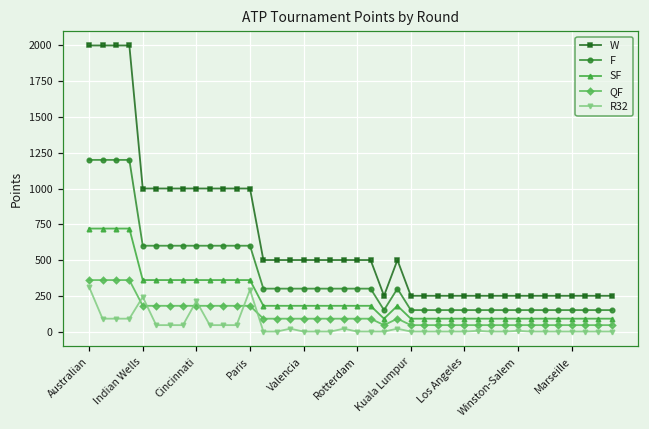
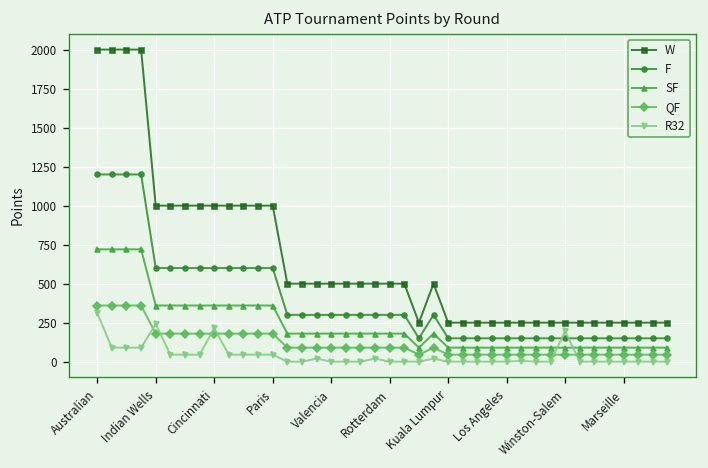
R32, Paris: 290 -> 50
R32, Winston-Salem: 10 -> 200
